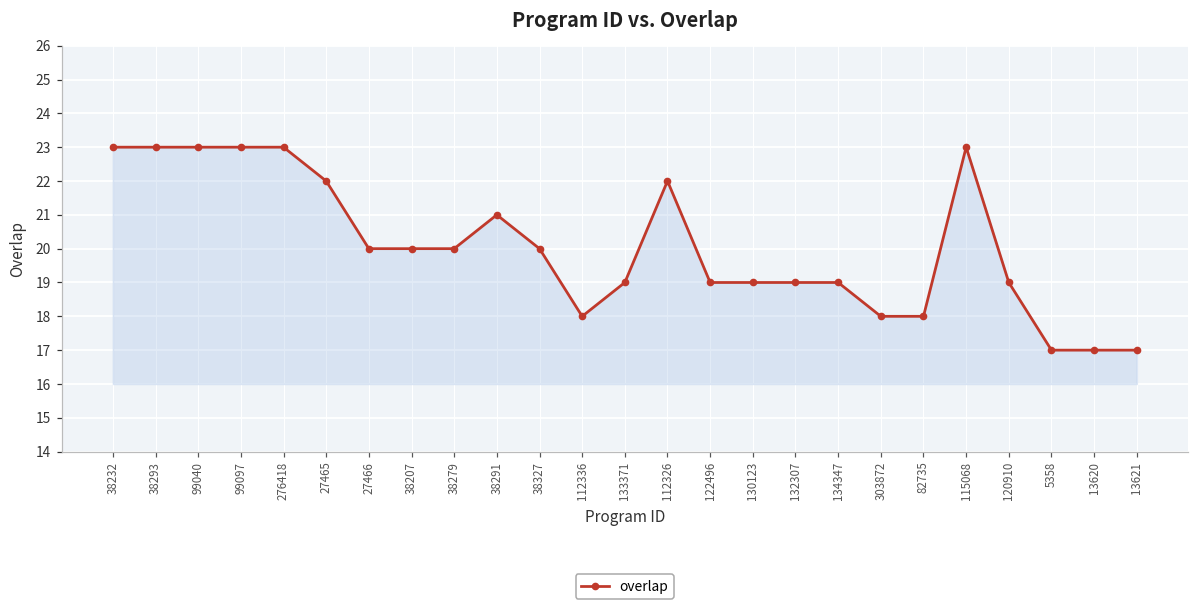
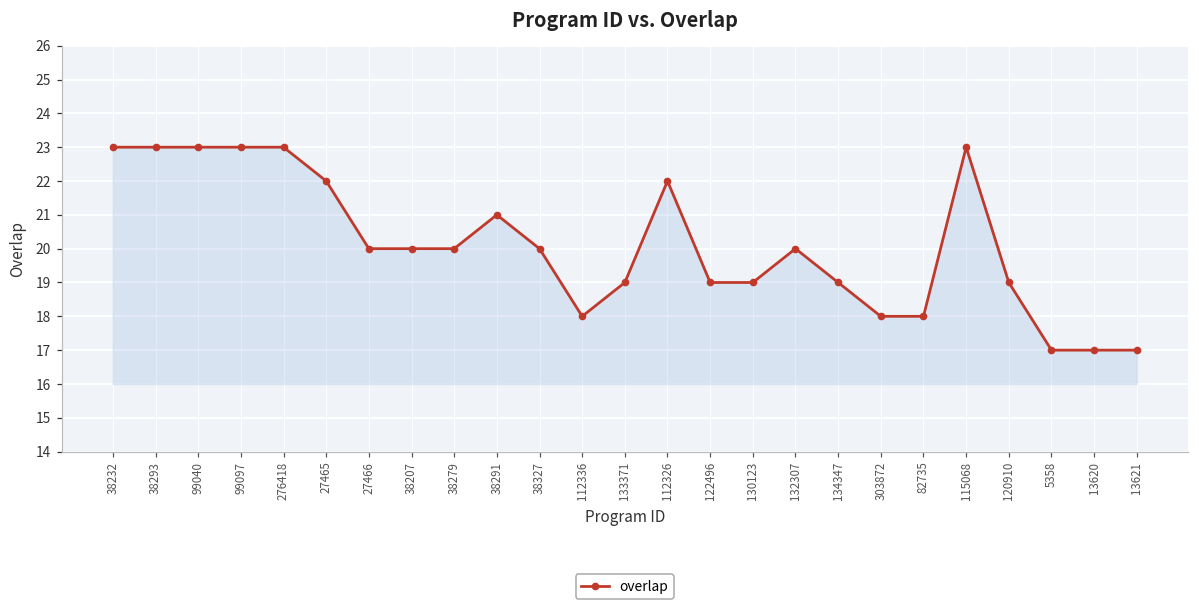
132307: 19 -> 20
